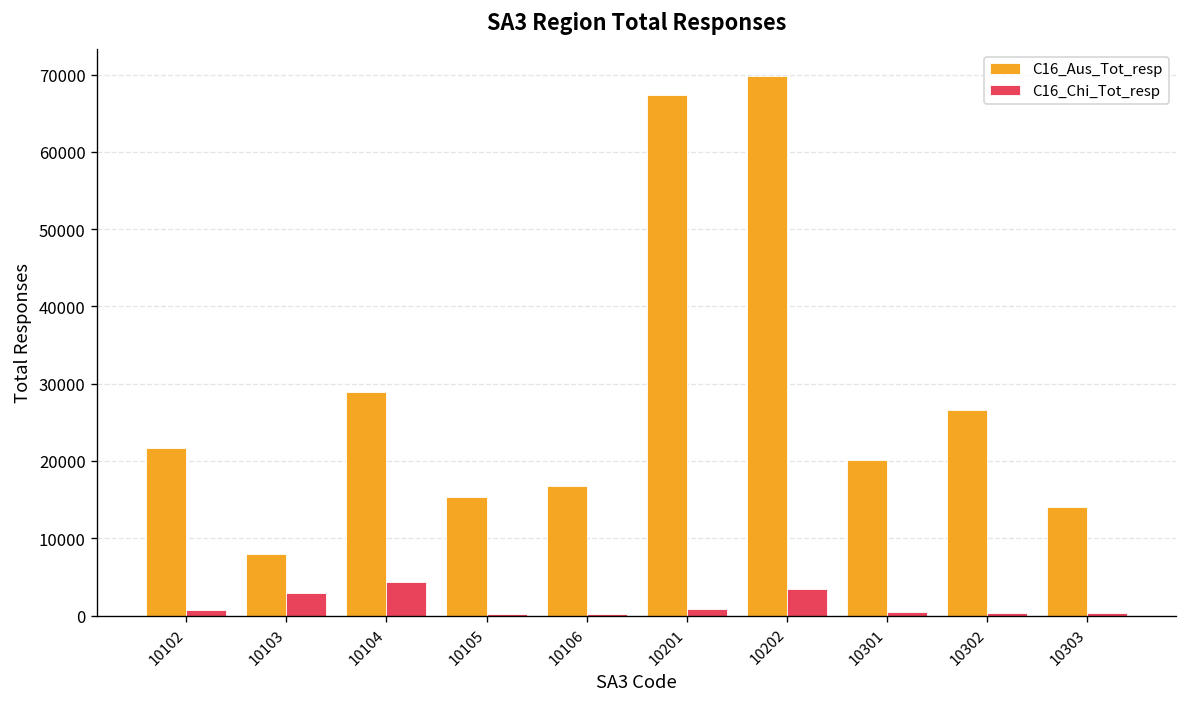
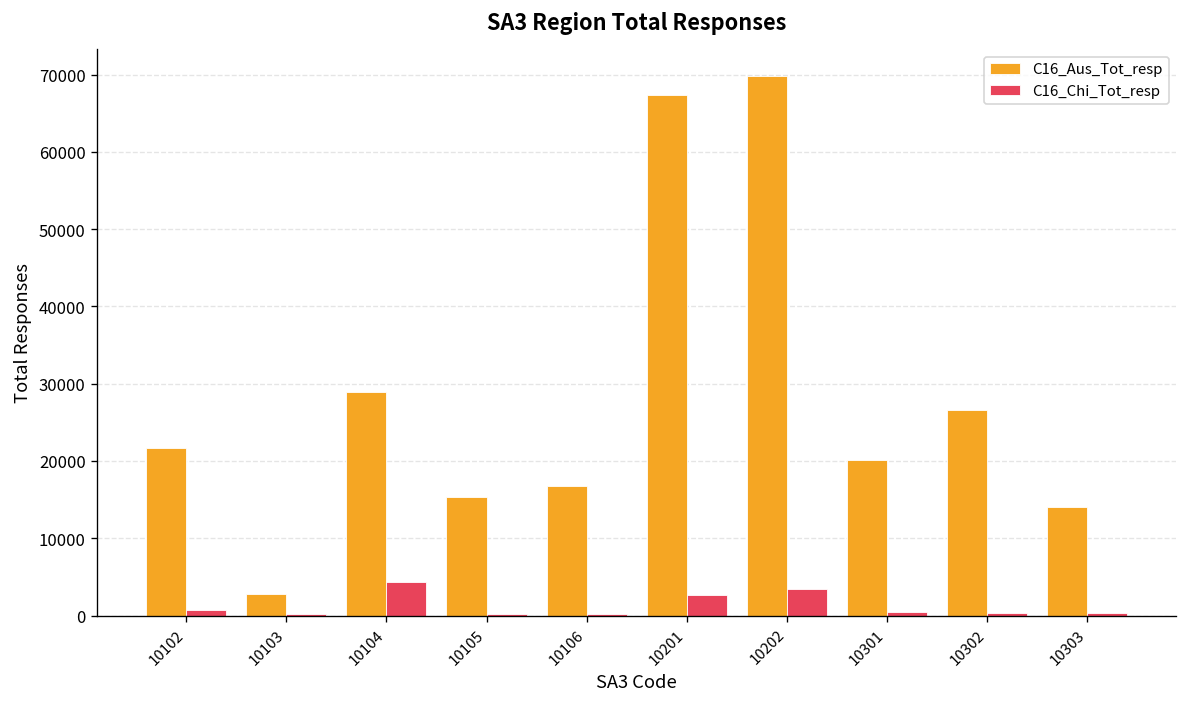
C16_Aus_Tot_resp, 10103: 8000 -> 3000
C16_Chi_Tot_resp, 10103: 3000 -> 0
C16_Chi_Tot_resp, 10201: 1000 -> 3000
